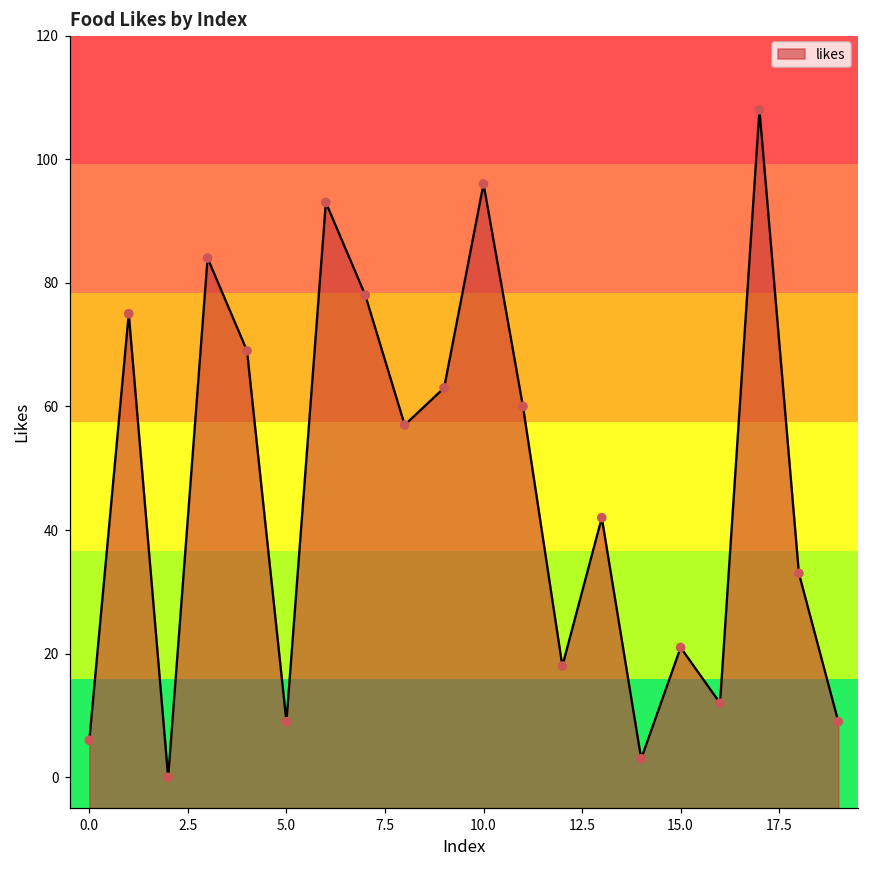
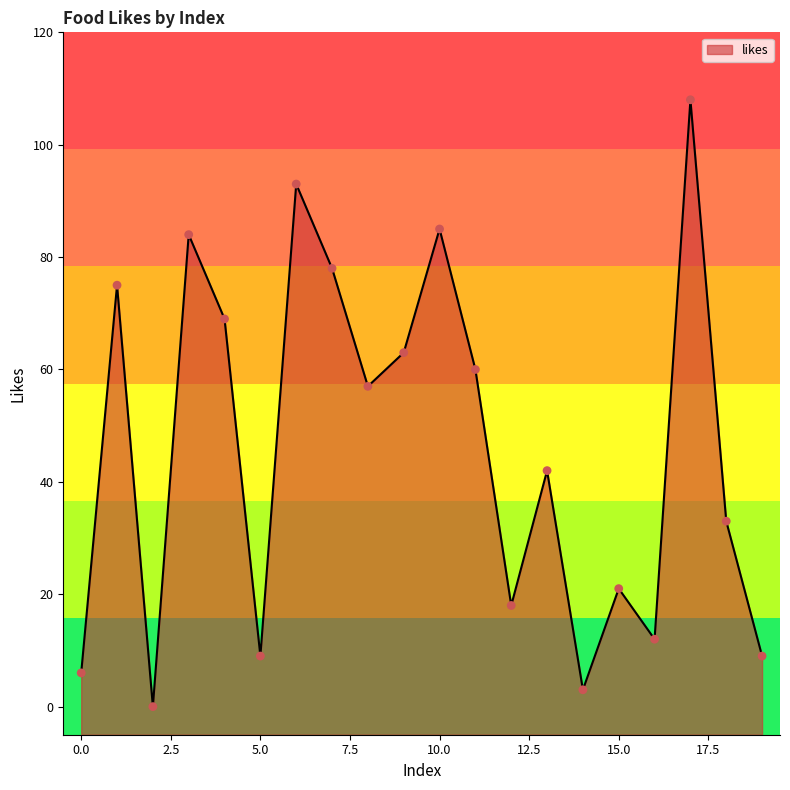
10.0: 96 -> 85
